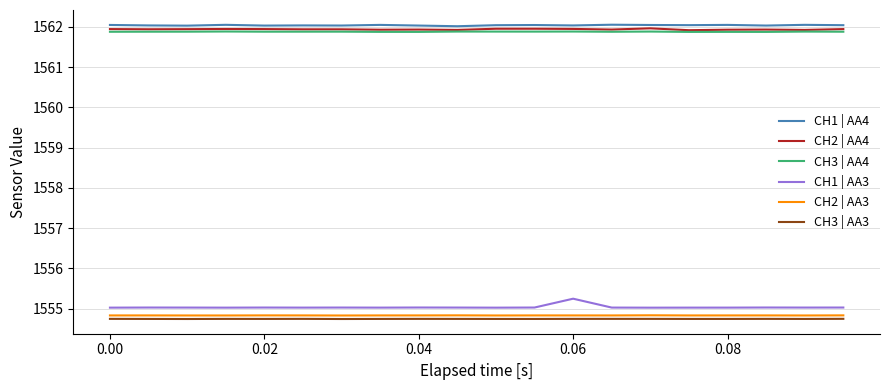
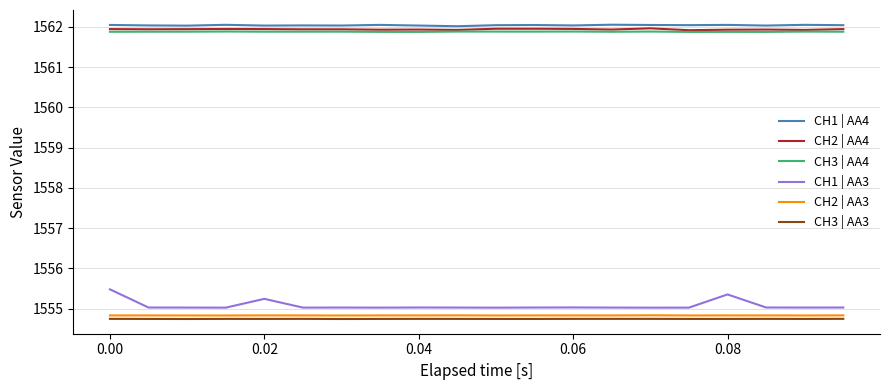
CH1 | AA3, 0.00: 1555.0 -> 1555.5
CH1 | AA3, 0.02: 1555.0 -> 1555.2
CH1 | AA3, 0.06: 1555.2 -> 1555.0
CH1 | AA3, 0.08: 1555.0 -> 1555.3
